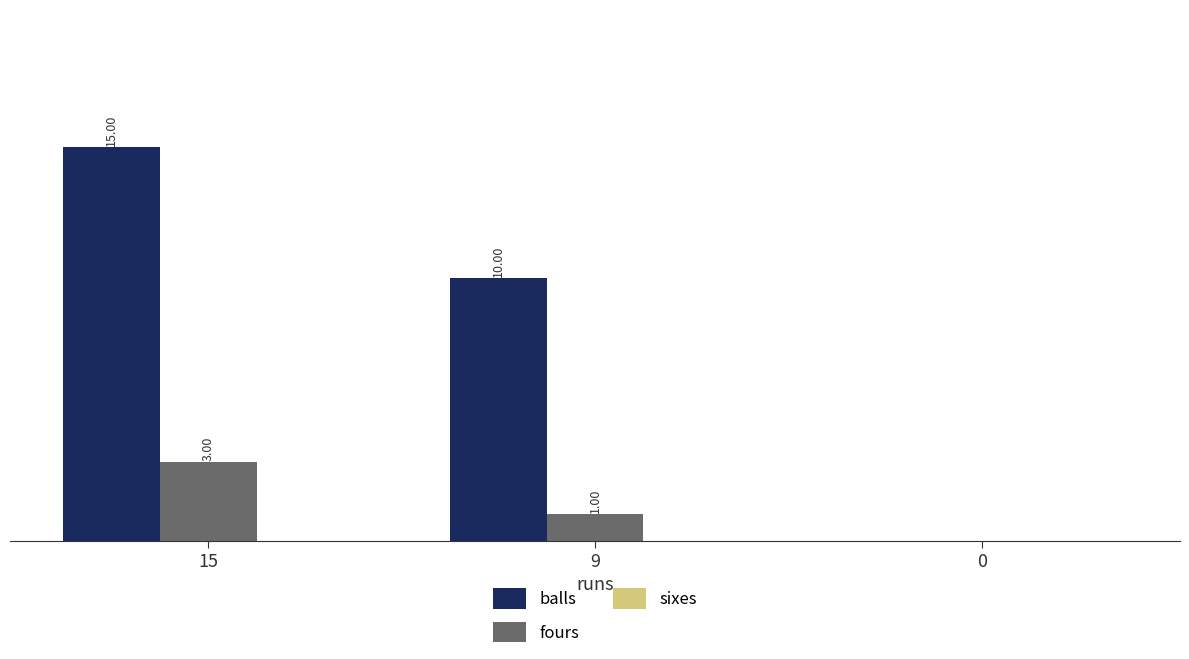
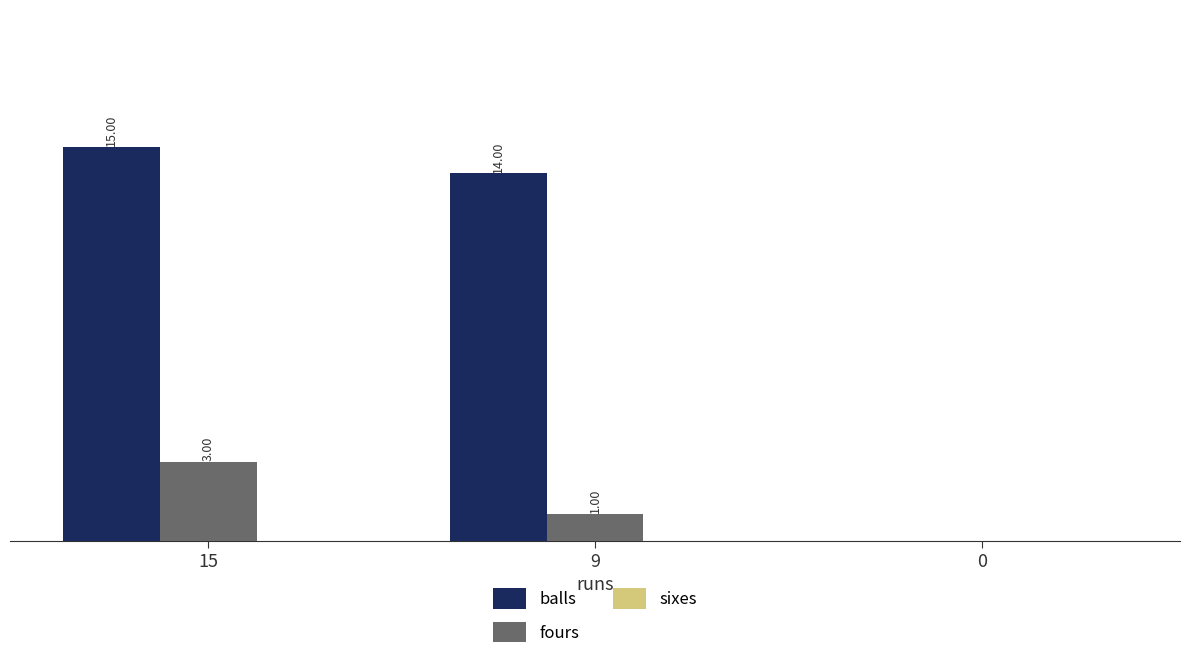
balls, 9: 10.00 -> 14.00
